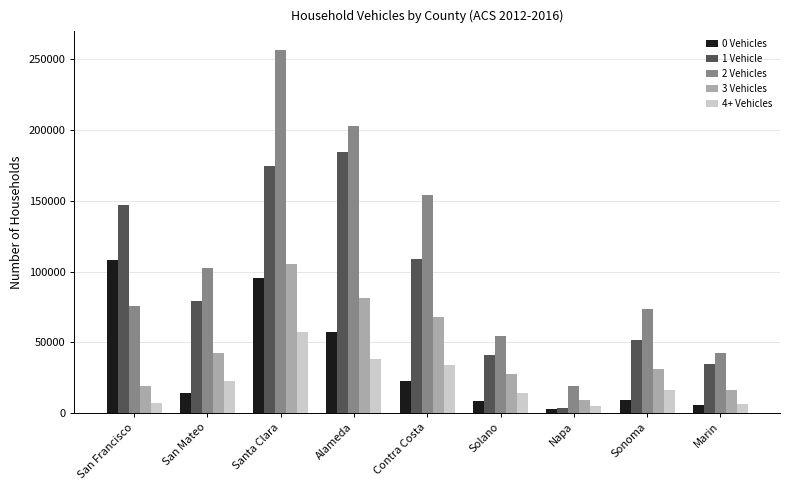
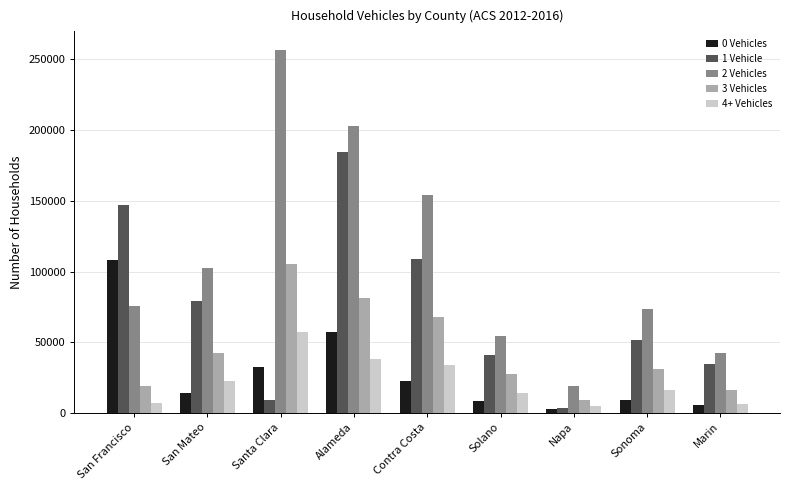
0 Vehicles, Santa Clara: 96000 -> 32000
1 Vehicle, Santa Clara: 175000 -> 9000
